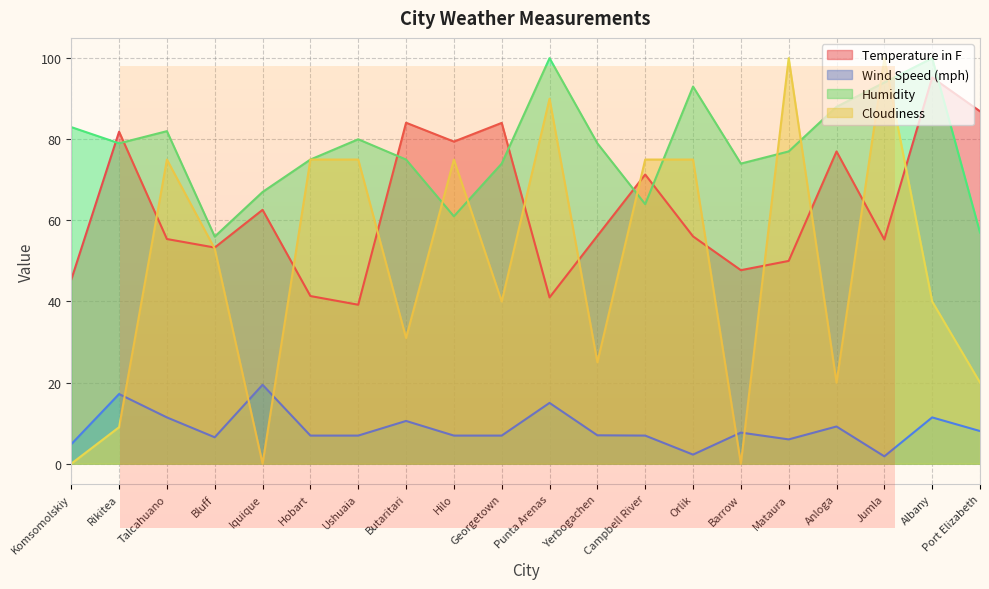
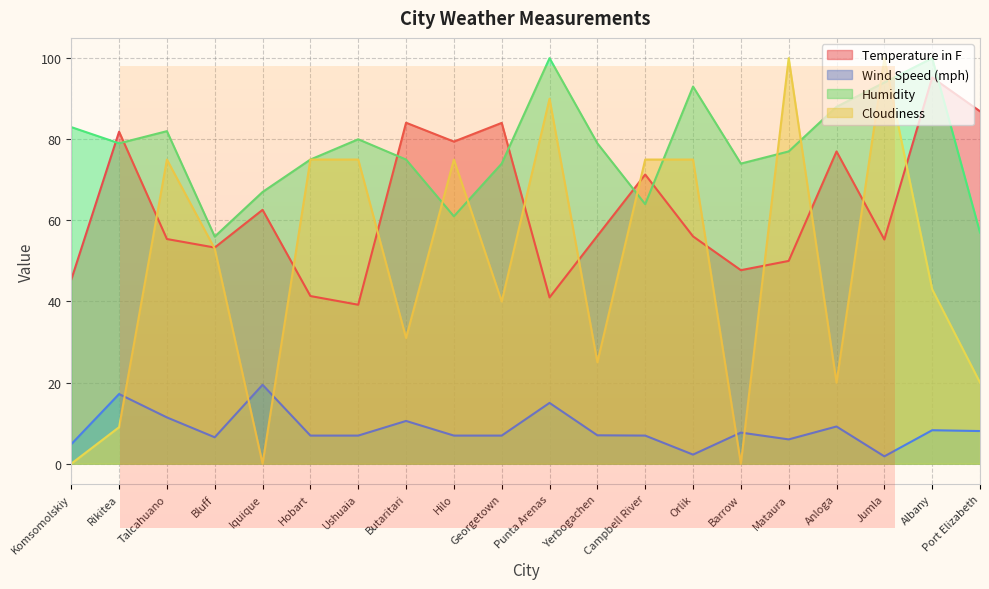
Wind Speed (mph), Albany: 11 -> 8
Cloudiness, Albany: 40 -> 43
